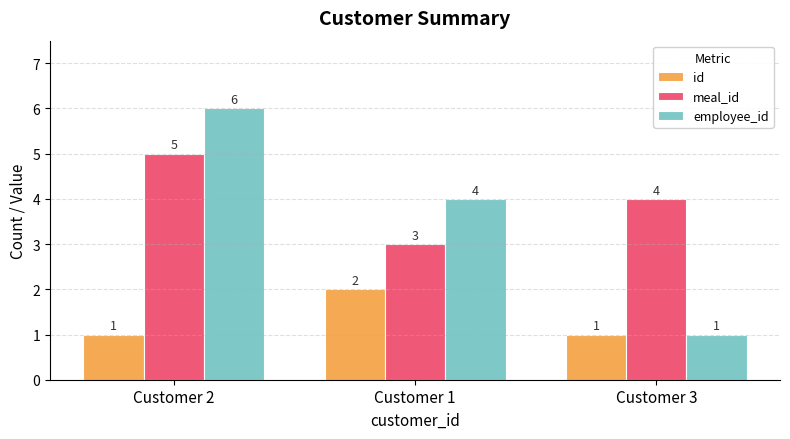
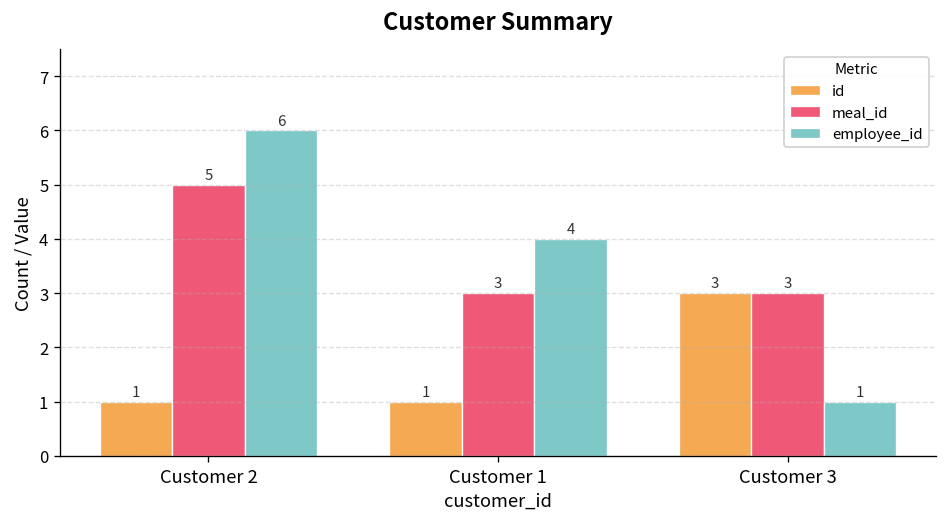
id, Customer 1: 2 -> 1
id, Customer 3: 1 -> 3
meal_id, Customer 3: 4 -> 3
